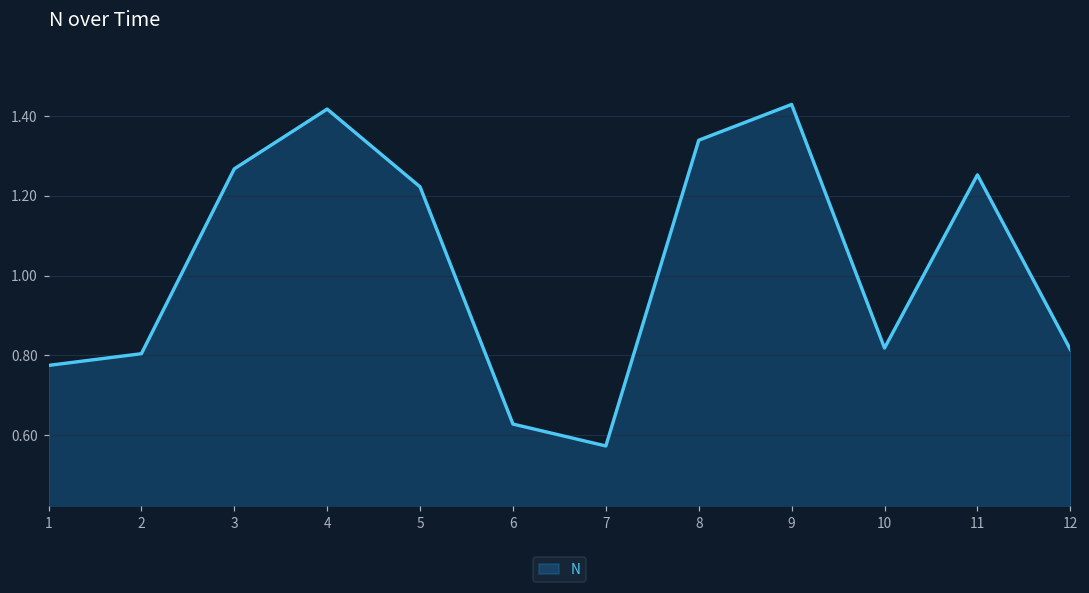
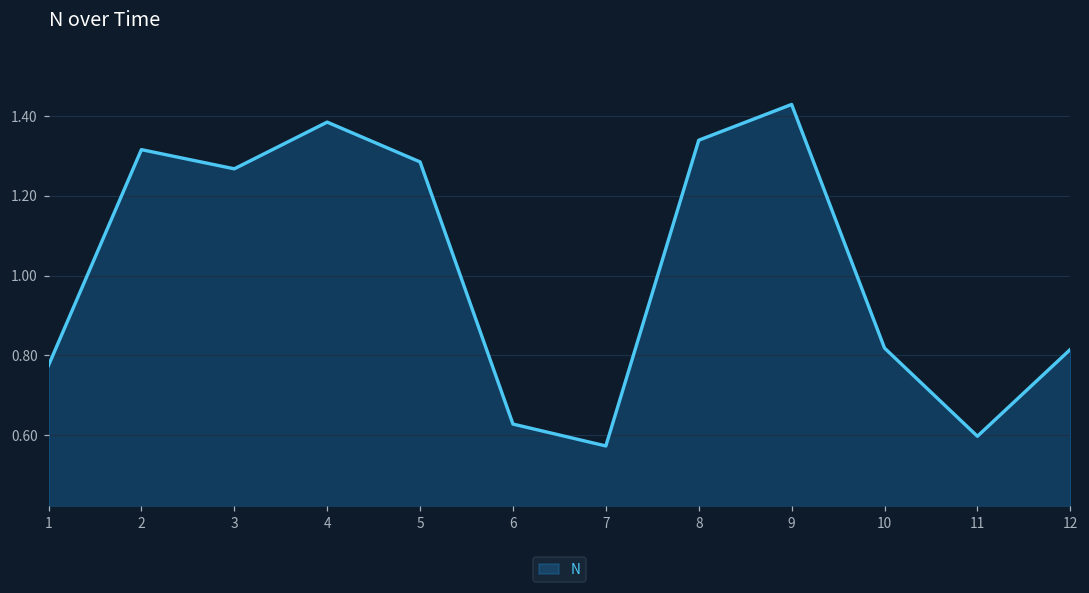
2: 0.80 -> 1.32
4: 1.42 -> 1.38
5: 1.22 -> 1.28
11: 1.25 -> 0.60
